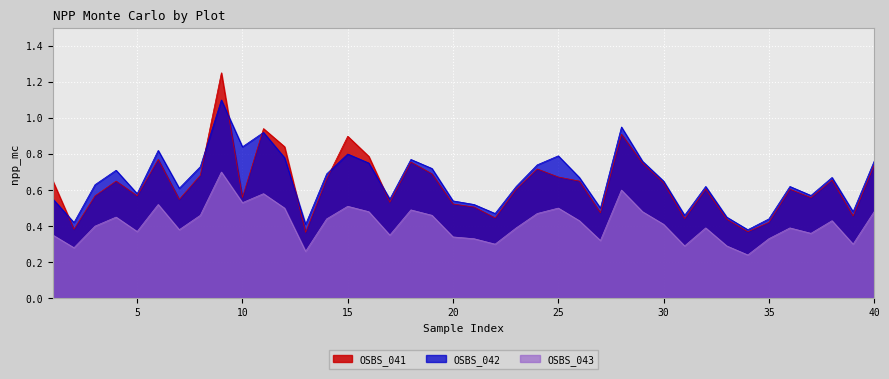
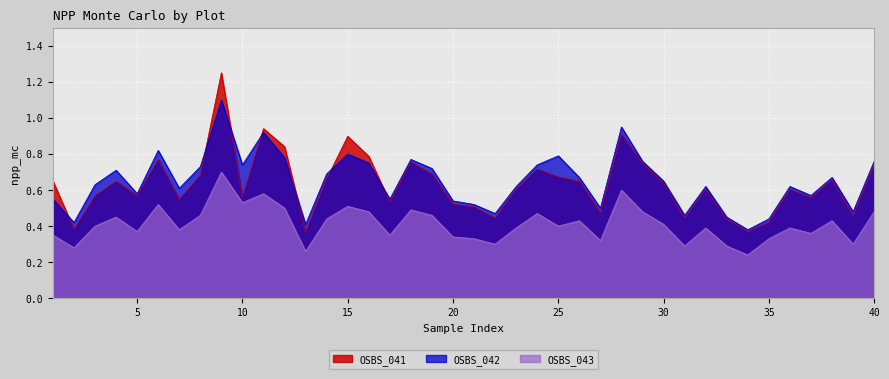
OSBS_042, 10: 0.84 -> 0.74
OSBS_043, 25: 0.5 -> 0.4
